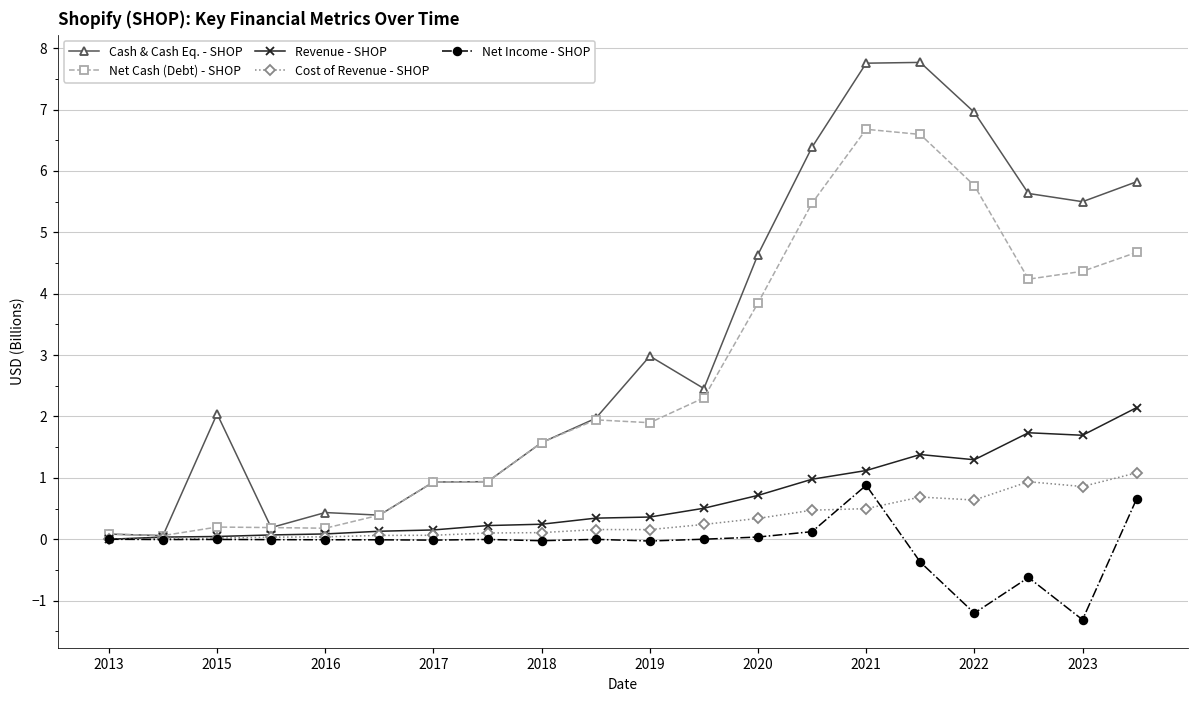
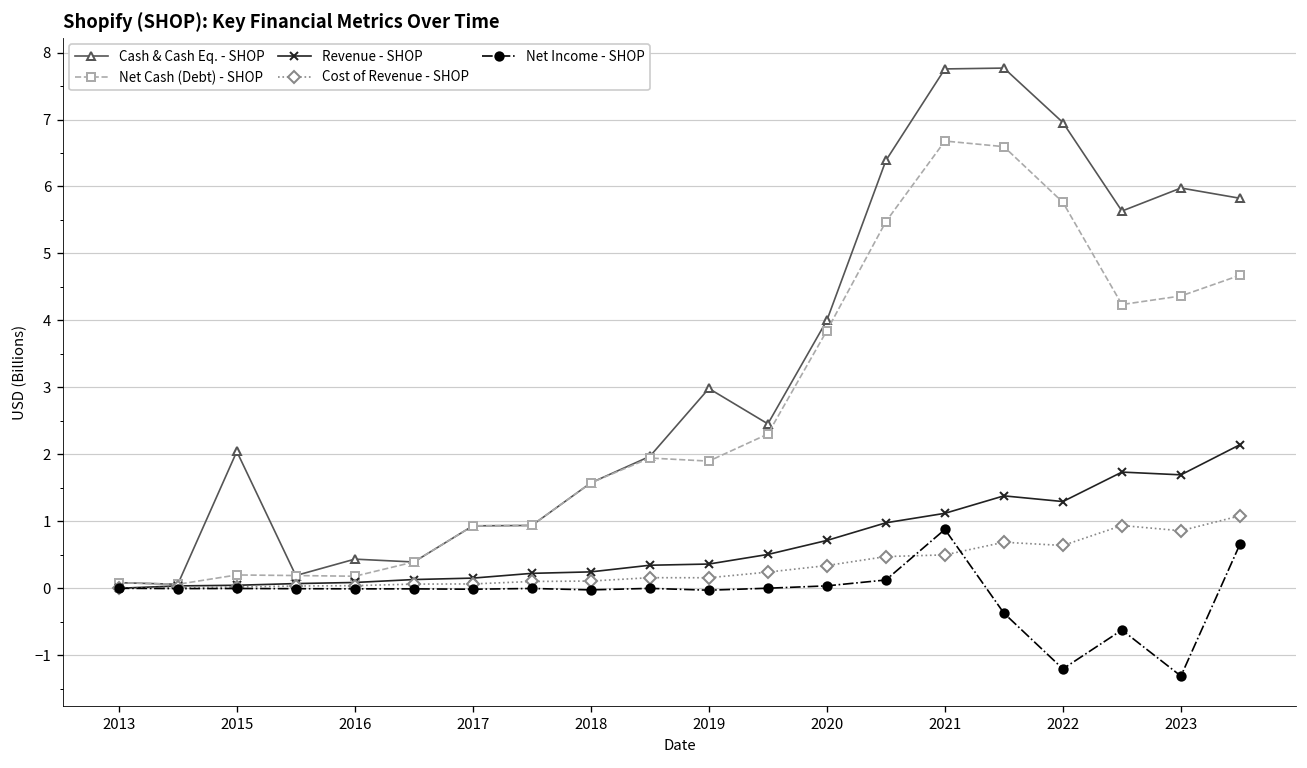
Cash & Cash Eq. - SHOP, 2020: 4.6 -> 4.0
Cash & Cash Eq. - SHOP, 2023: 5.5 -> 6.0
